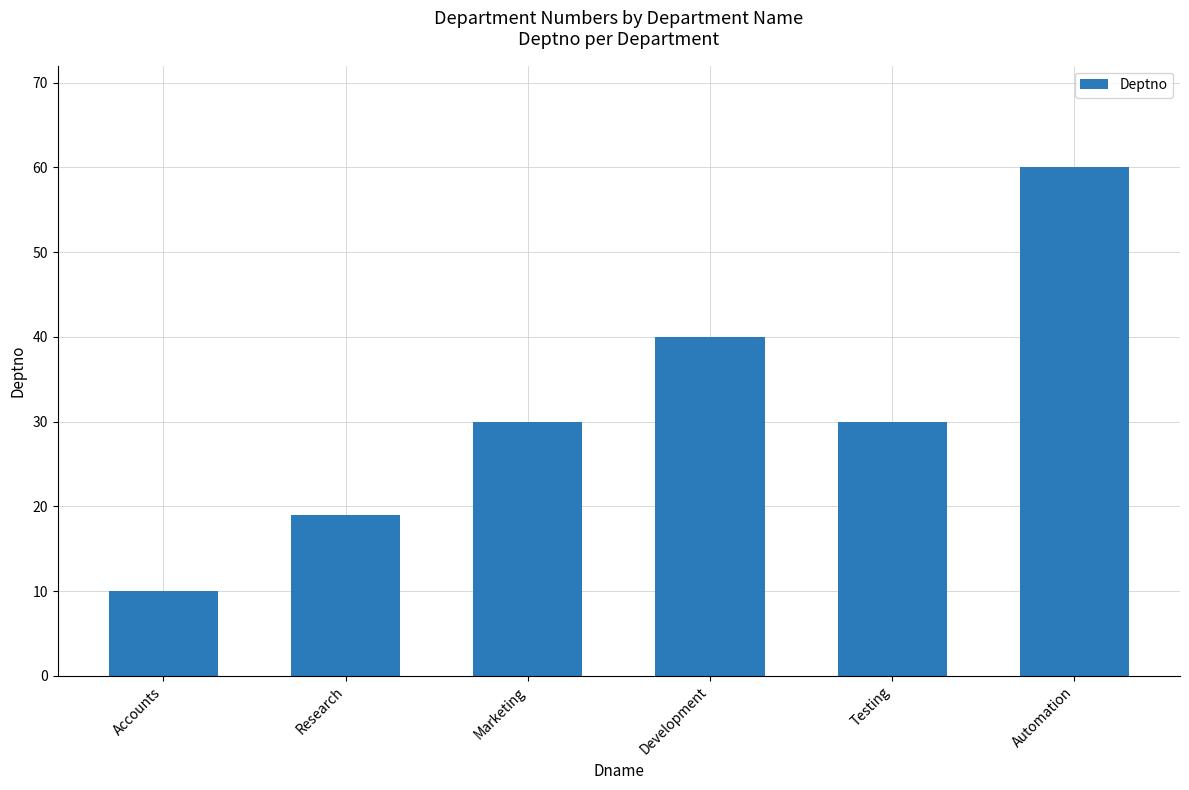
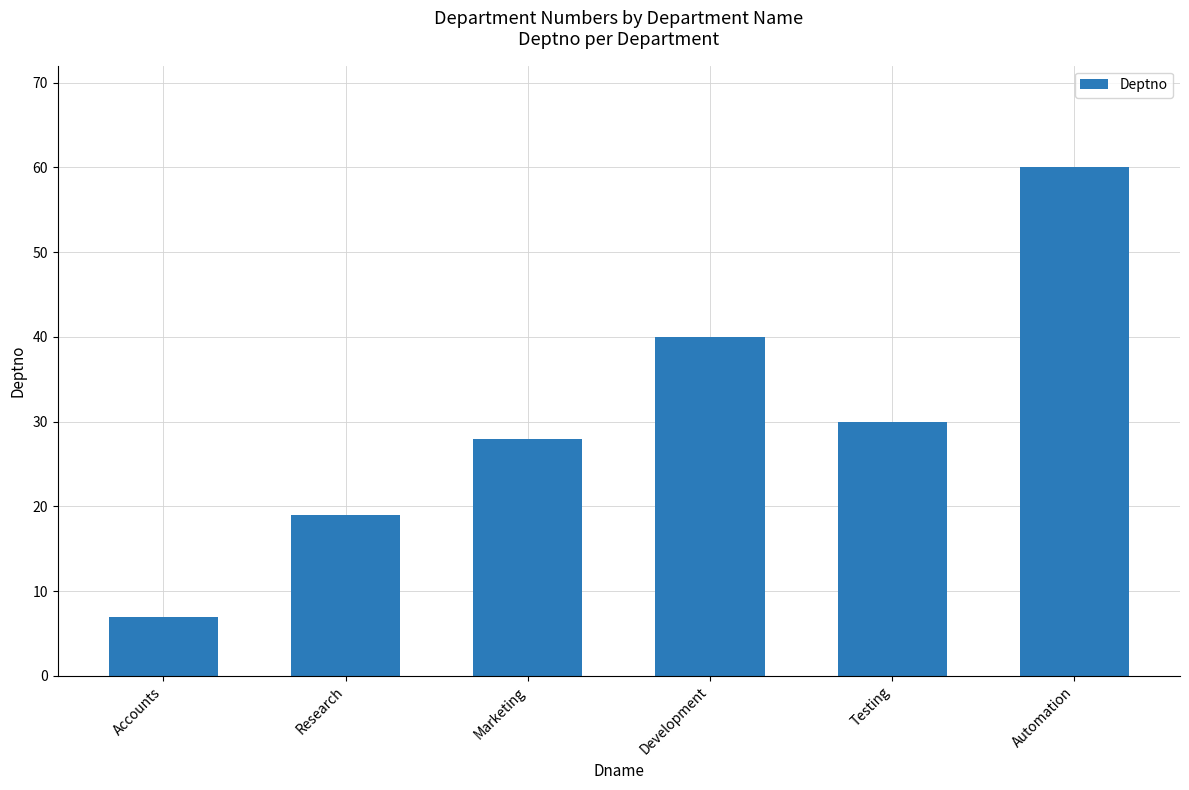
Accounts: 10 -> 7
Marketing: 30 -> 28
